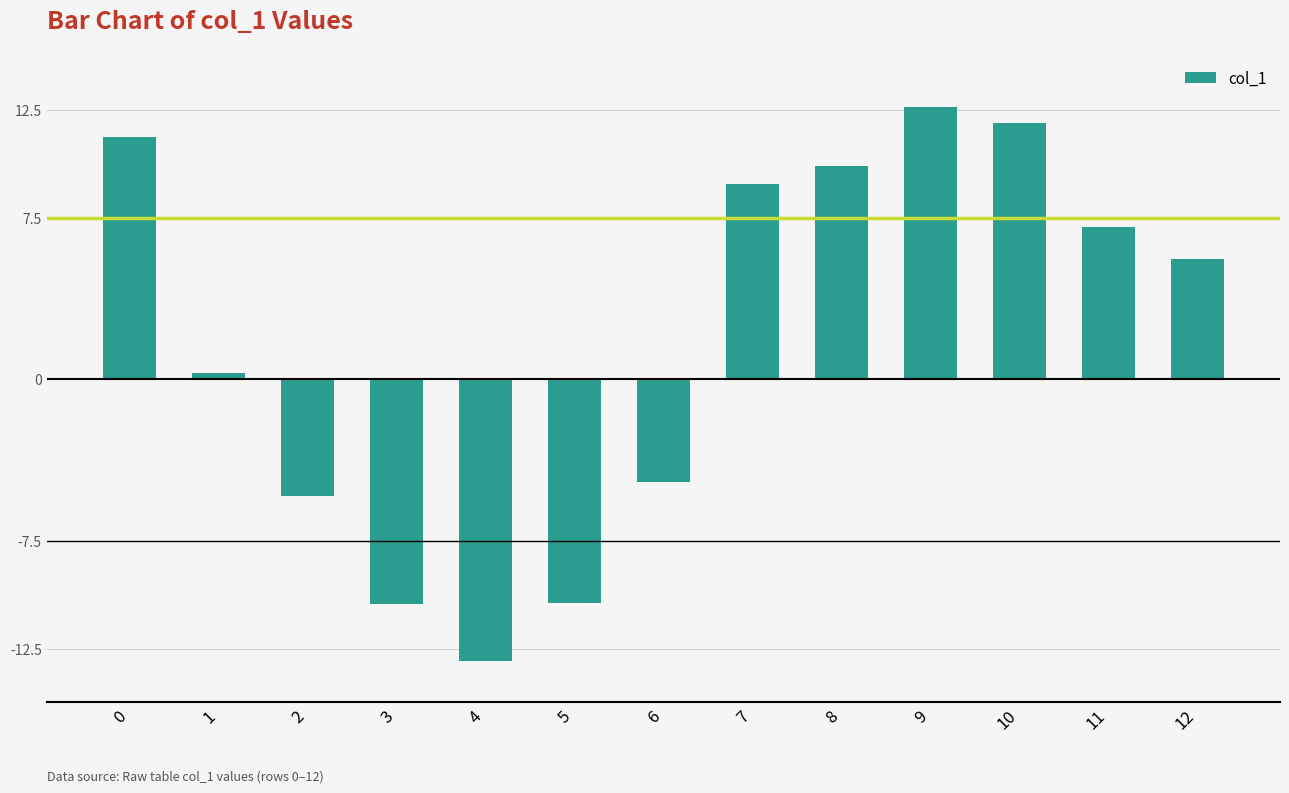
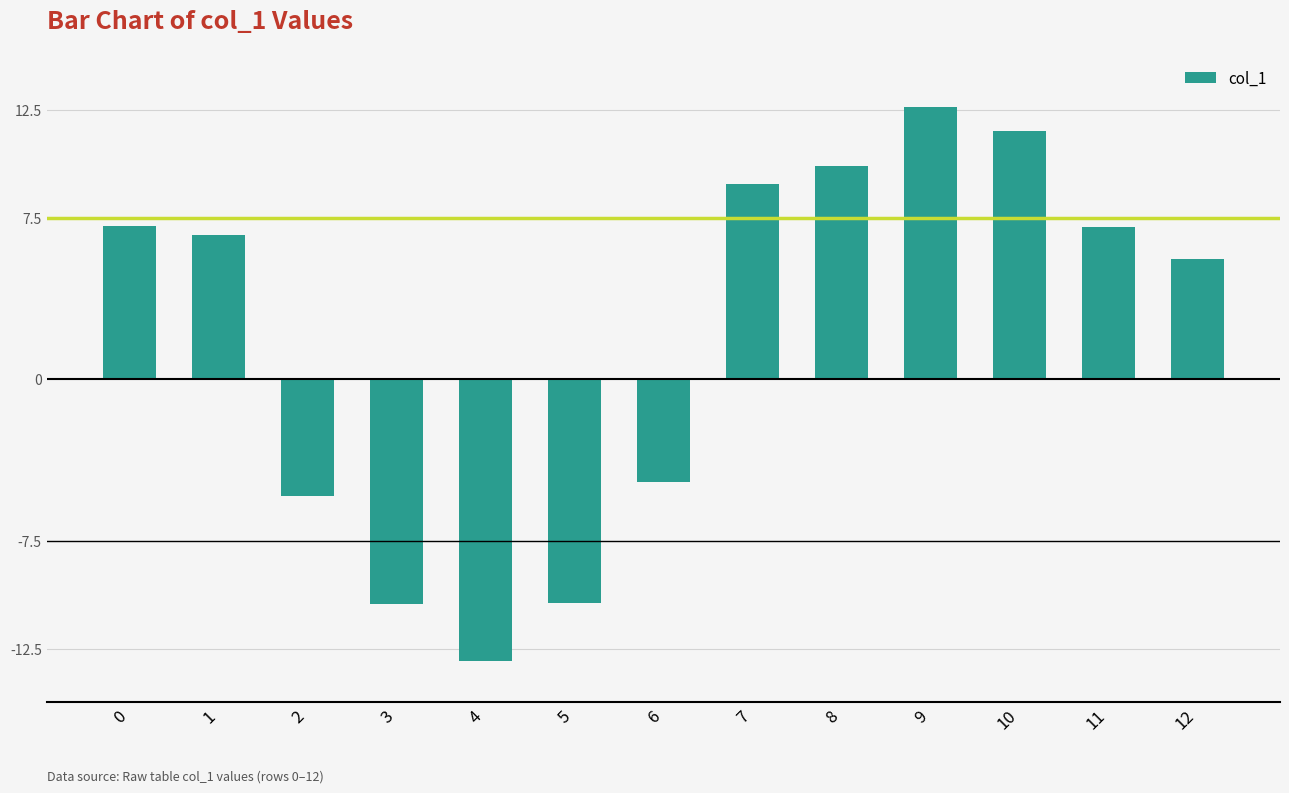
0: 11.2 -> 7.1
1: 0.3 -> 6.7
10: 11.9 -> 11.5
